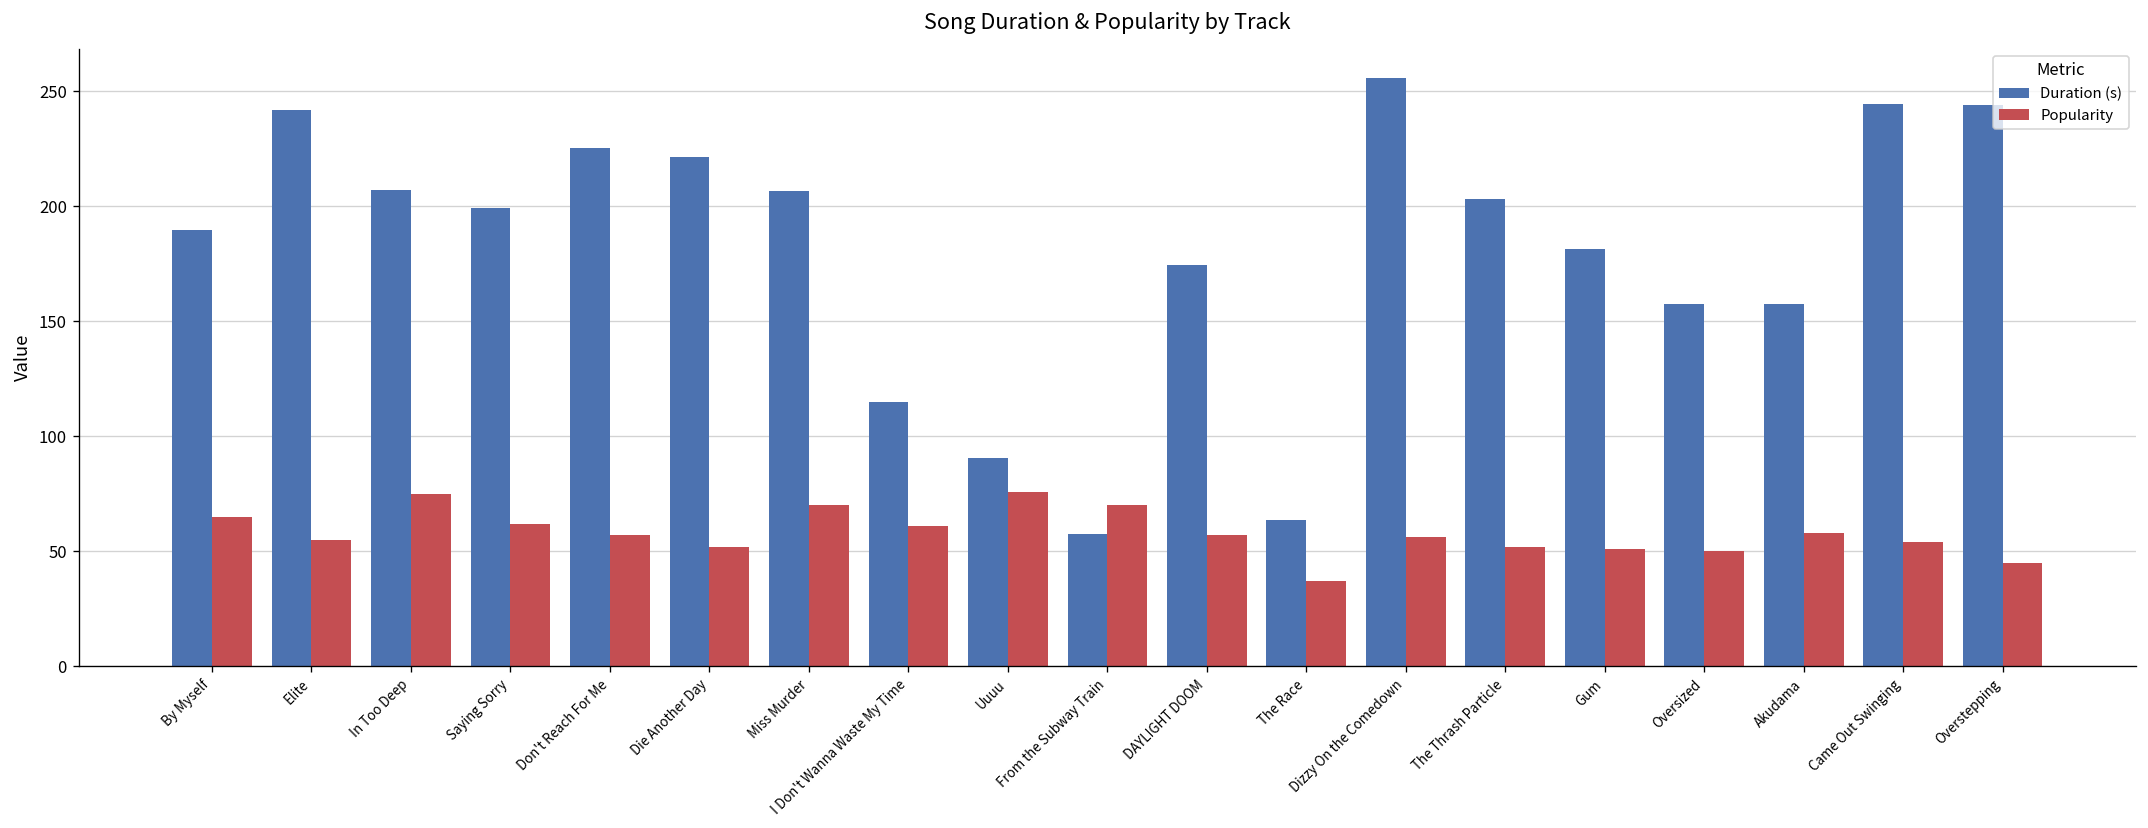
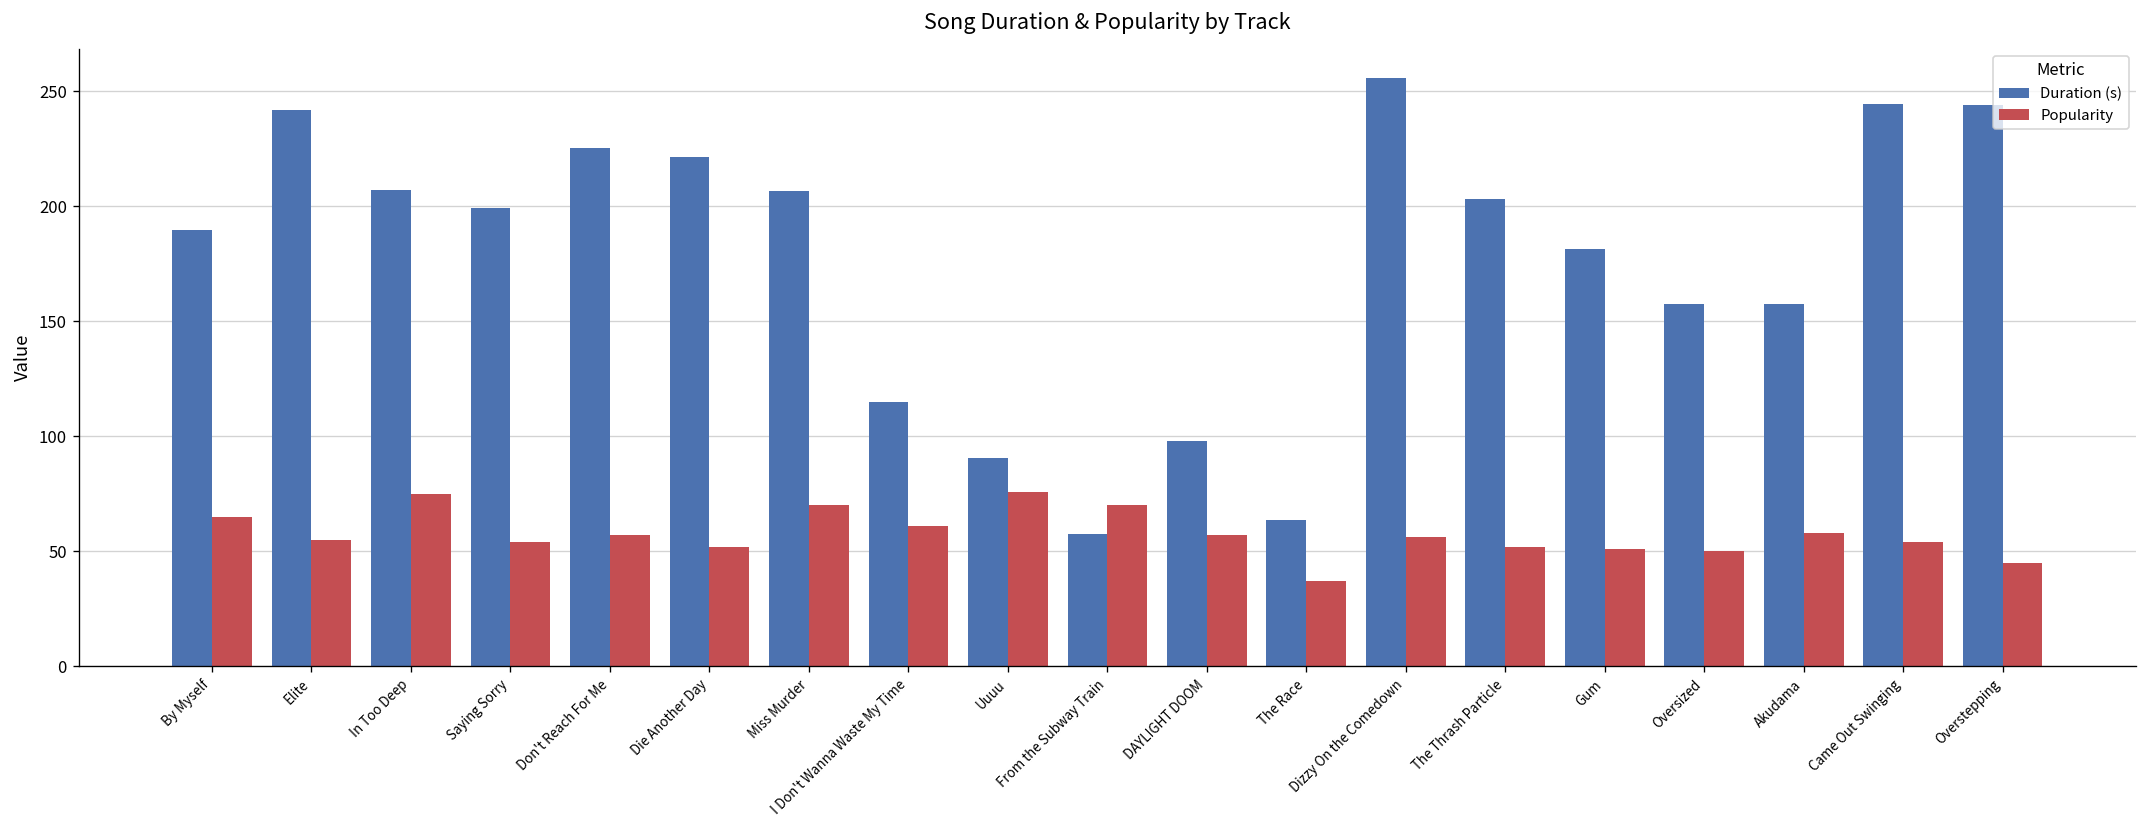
Popularity, Saying Sorry: 62 -> 54
Duration (s), DAYLIGHT DOOM: 175 -> 98
